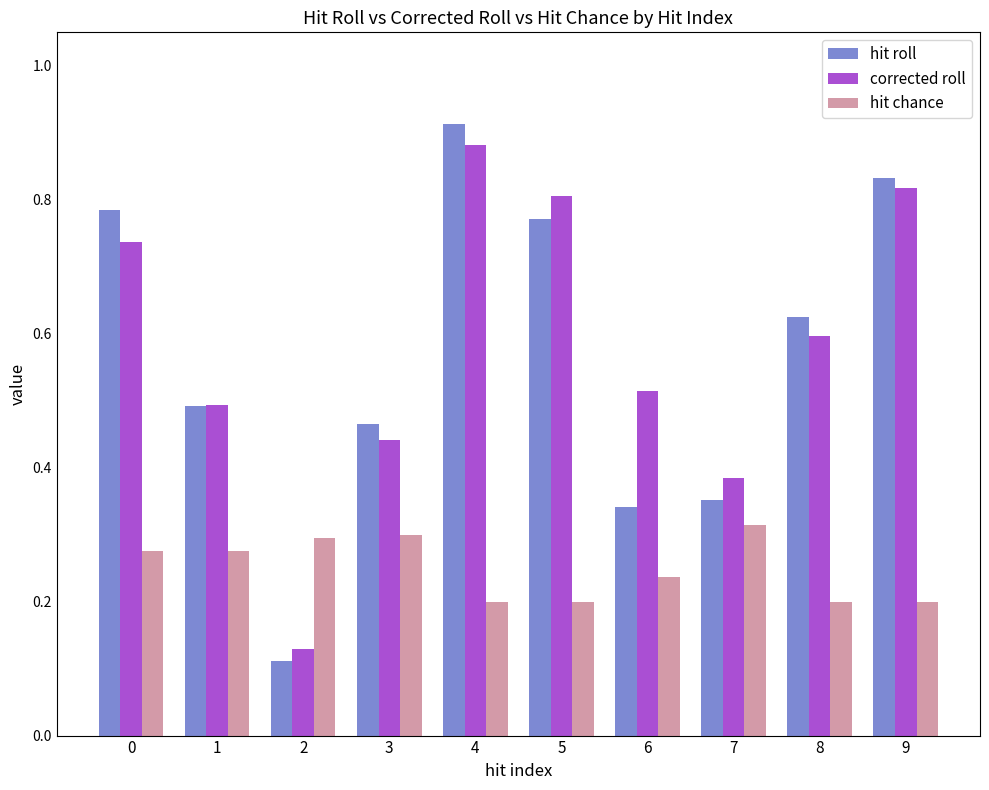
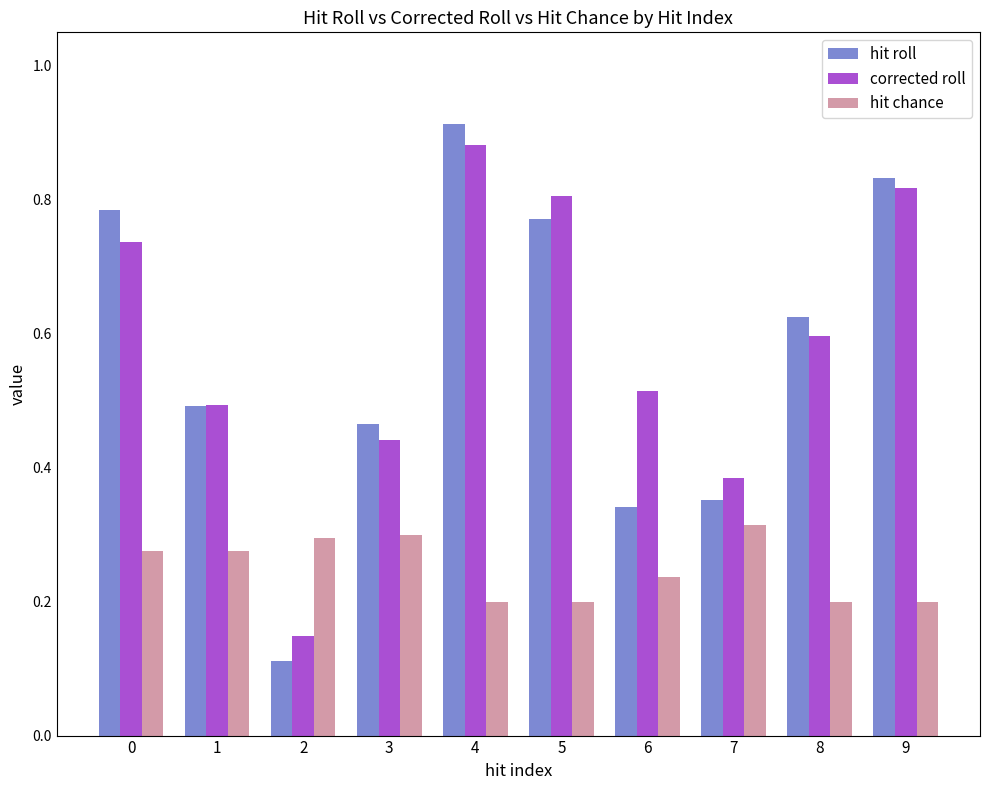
corrected roll, 2: 0.13 -> 0.15
